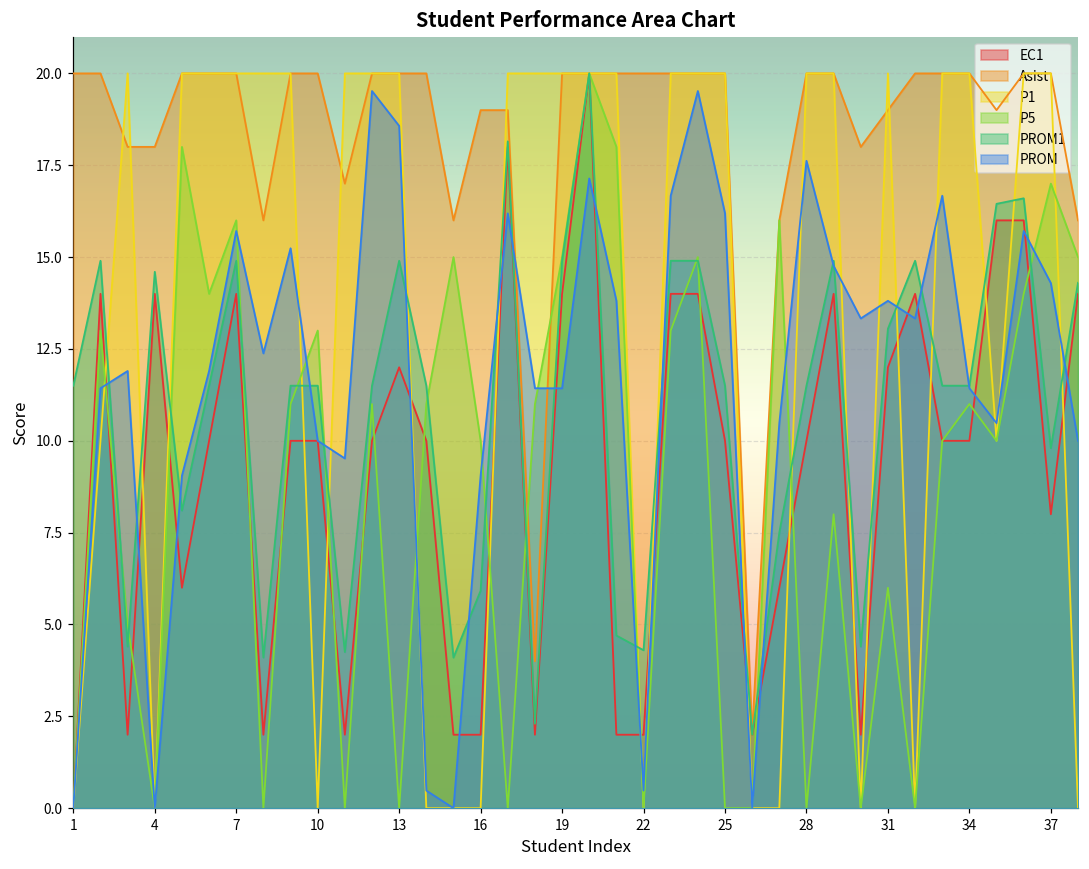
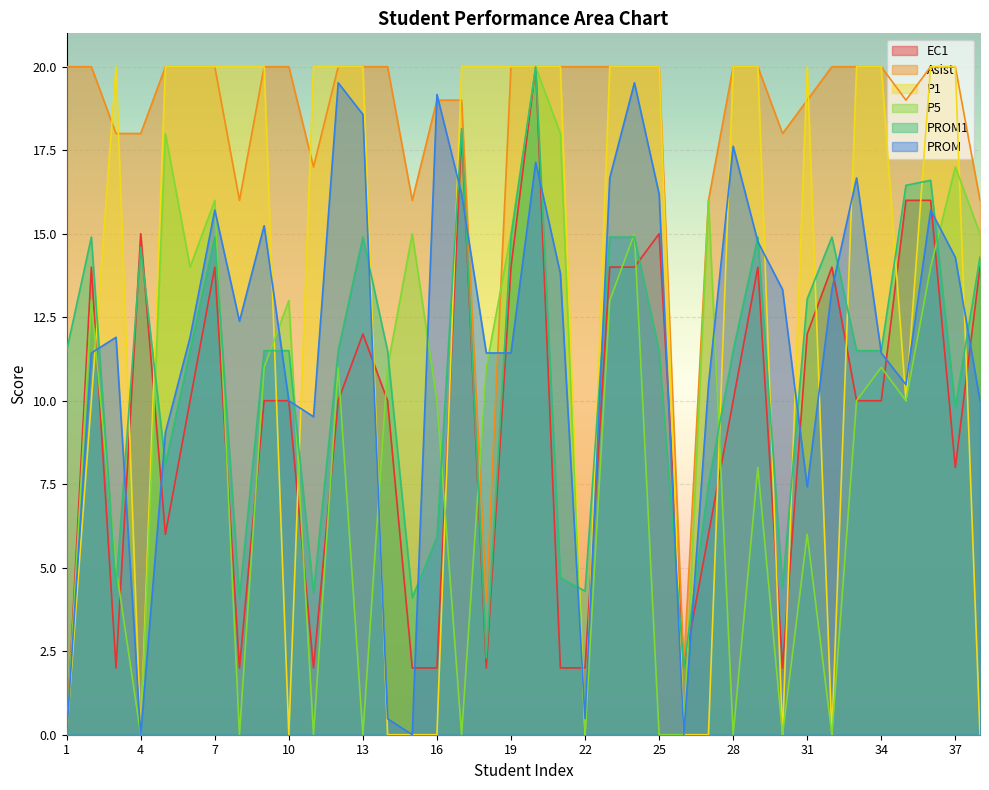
EC1, 4: 14 -> 15
PROM, 16: 9.1 -> 19.2
EC1, 25: 10 -> 15
PROM, 31: 13.8 -> 7.4
